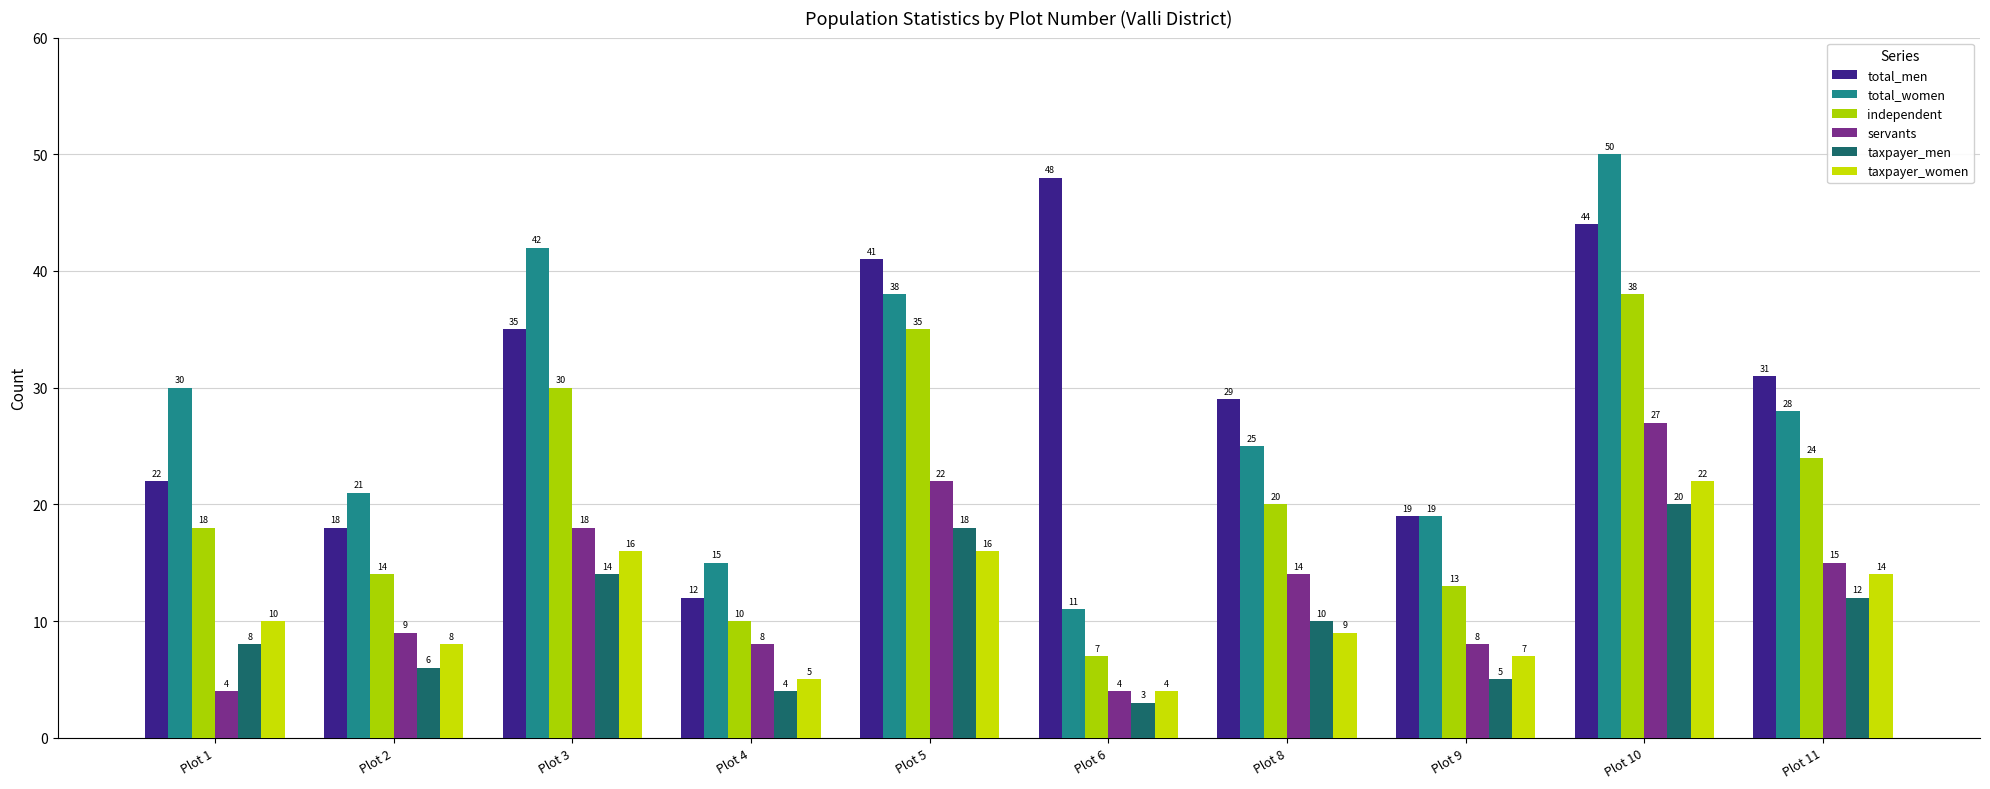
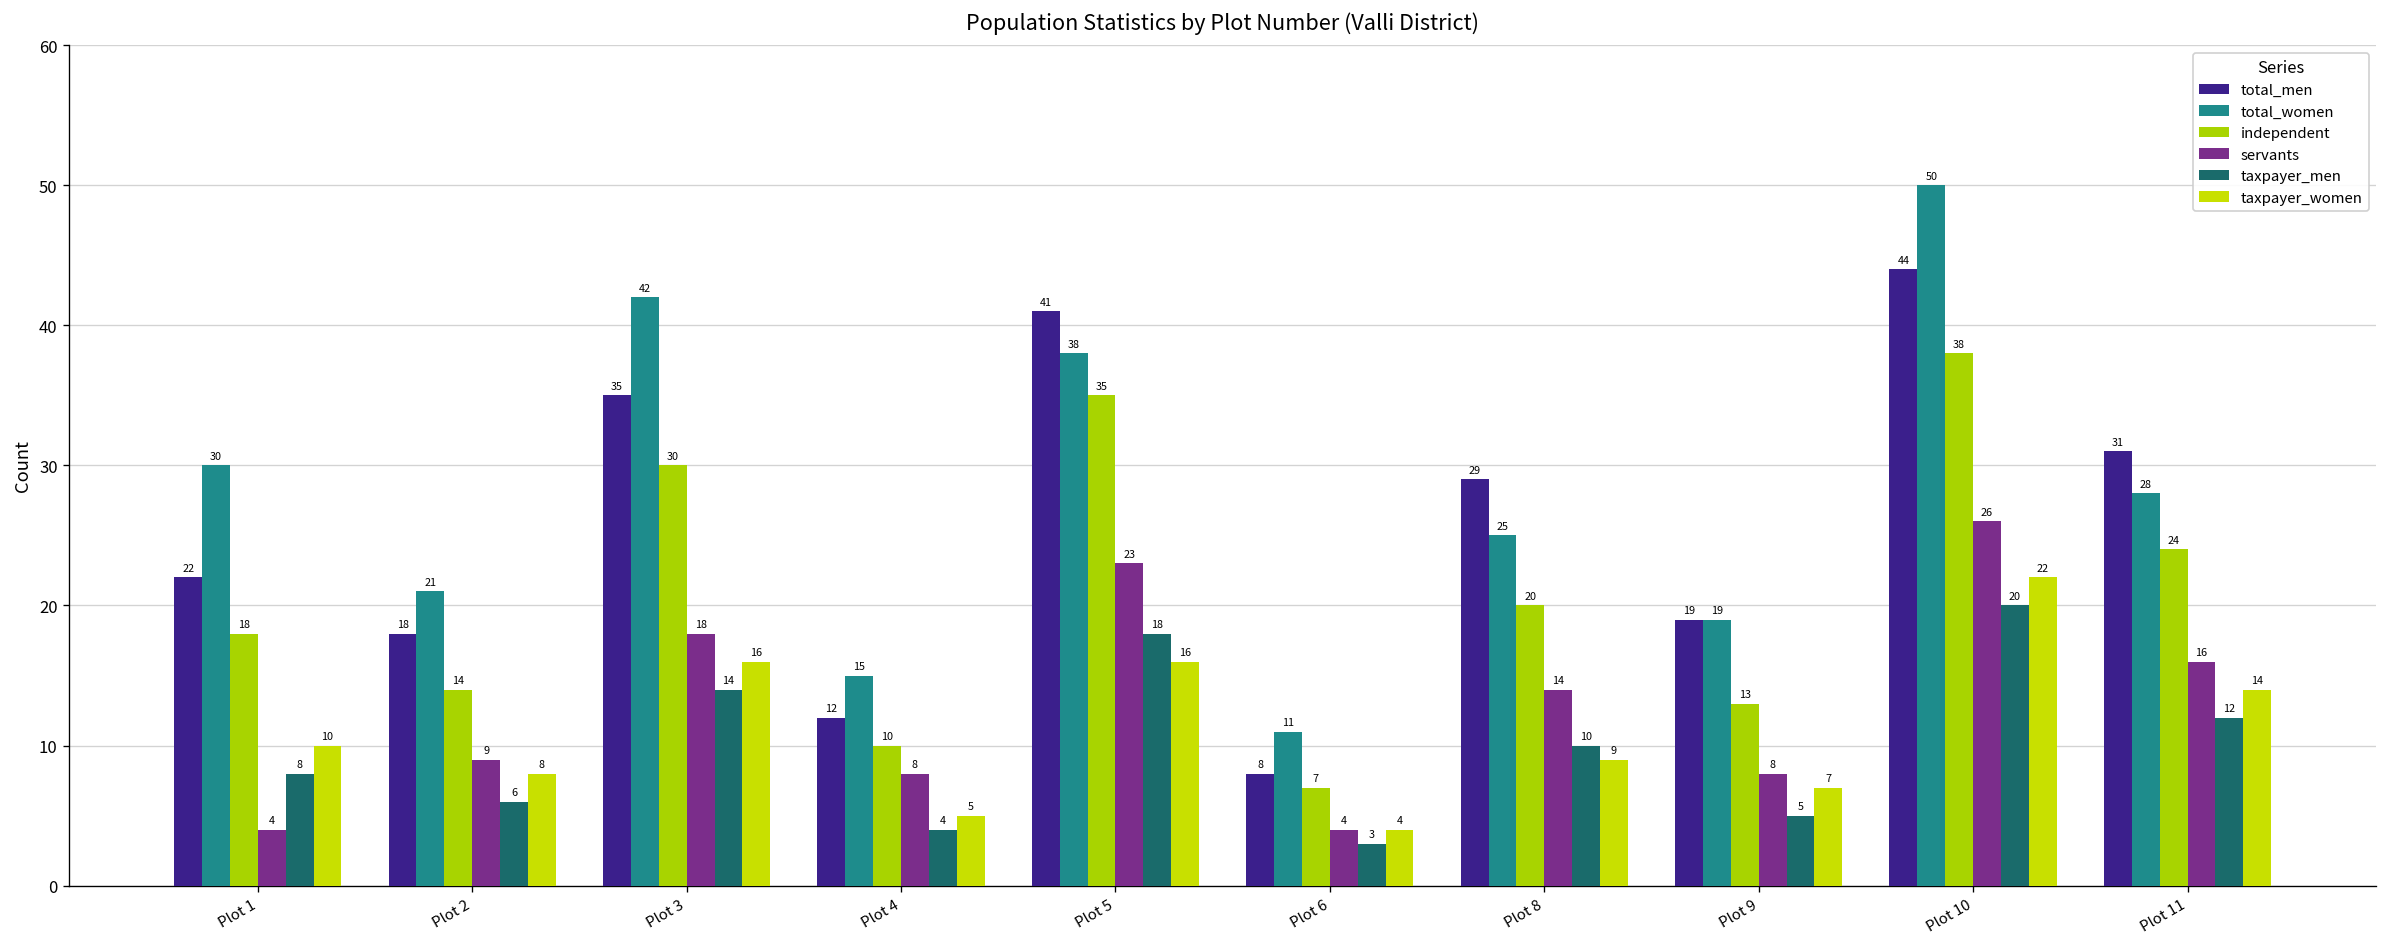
servants, Plot 5: 22 -> 23
total_men, Plot 6: 48 -> 8
servants, Plot 10: 27 -> 26
servants, Plot 11: 15 -> 16
